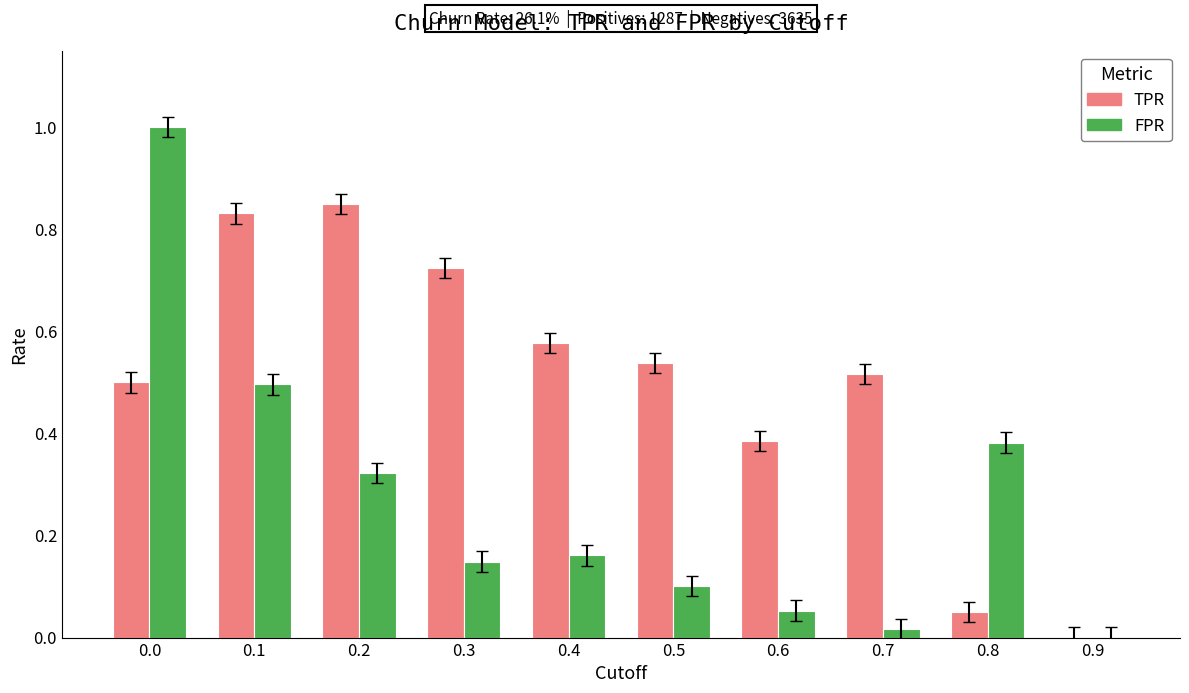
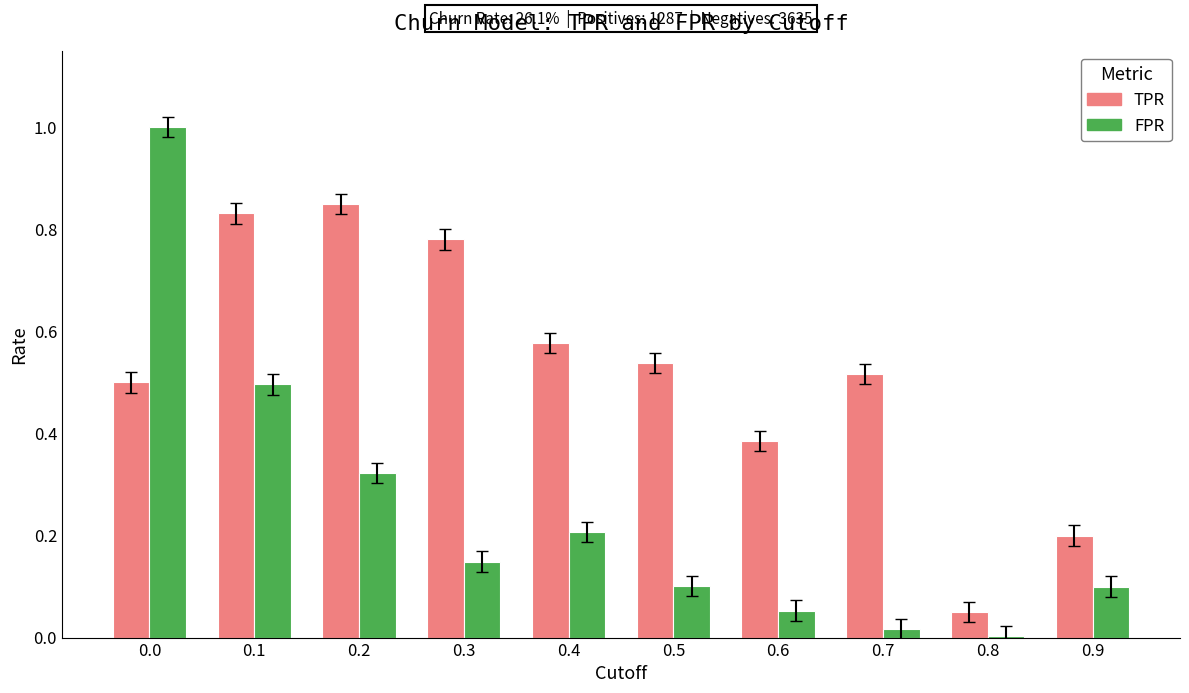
TPR, 0.3: 0.72 -> 0.78
FPR, 0.4: 0.16 -> 0.21
FPR, 0.8: 0.38 -> 0.00
TPR, 0.9: 0.0 -> 0.2
FPR, 0.9: 0.0 -> 0.1
